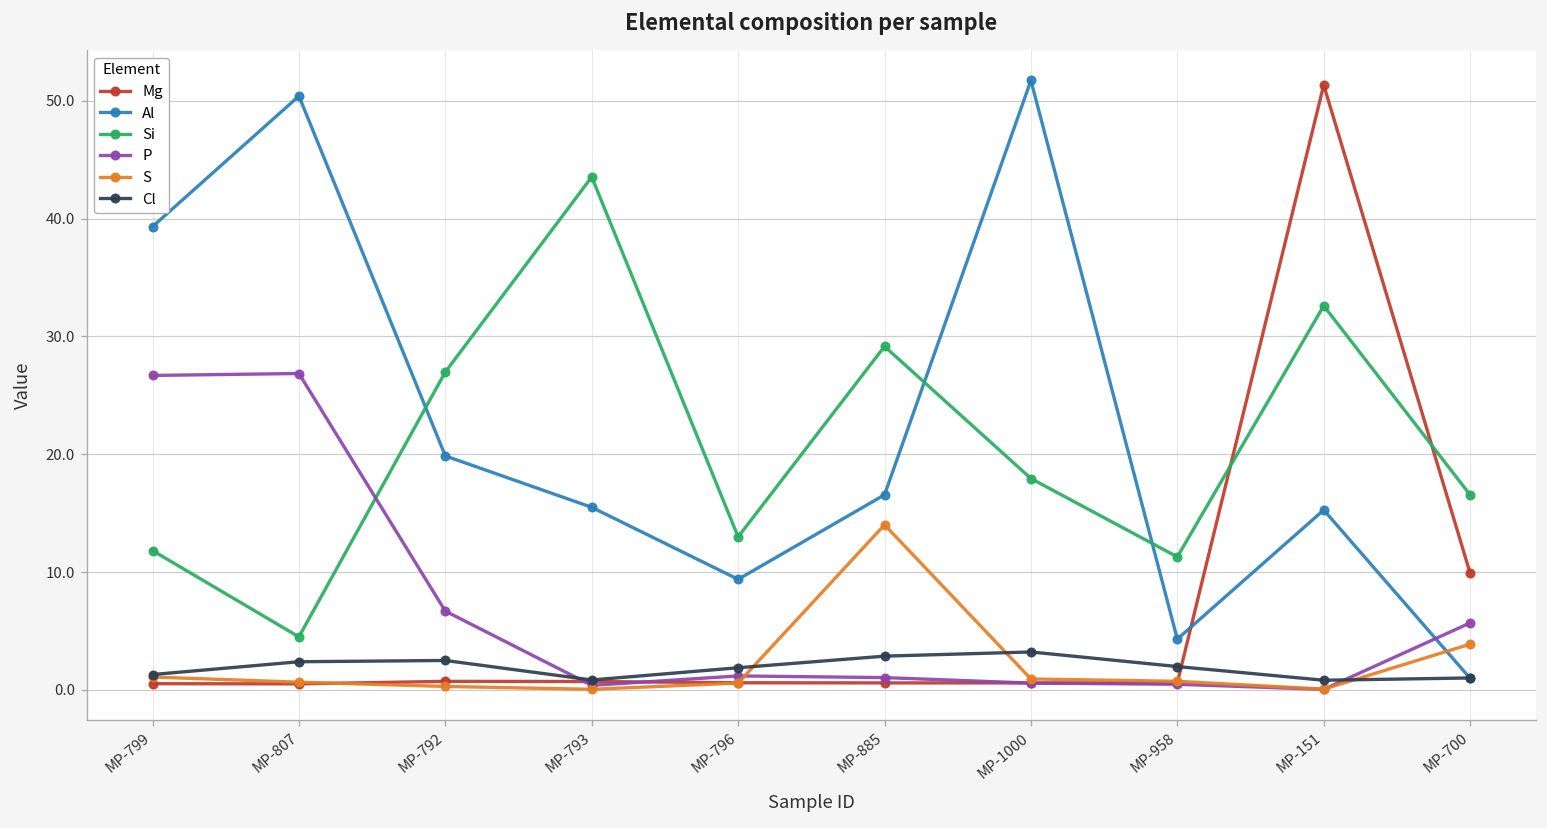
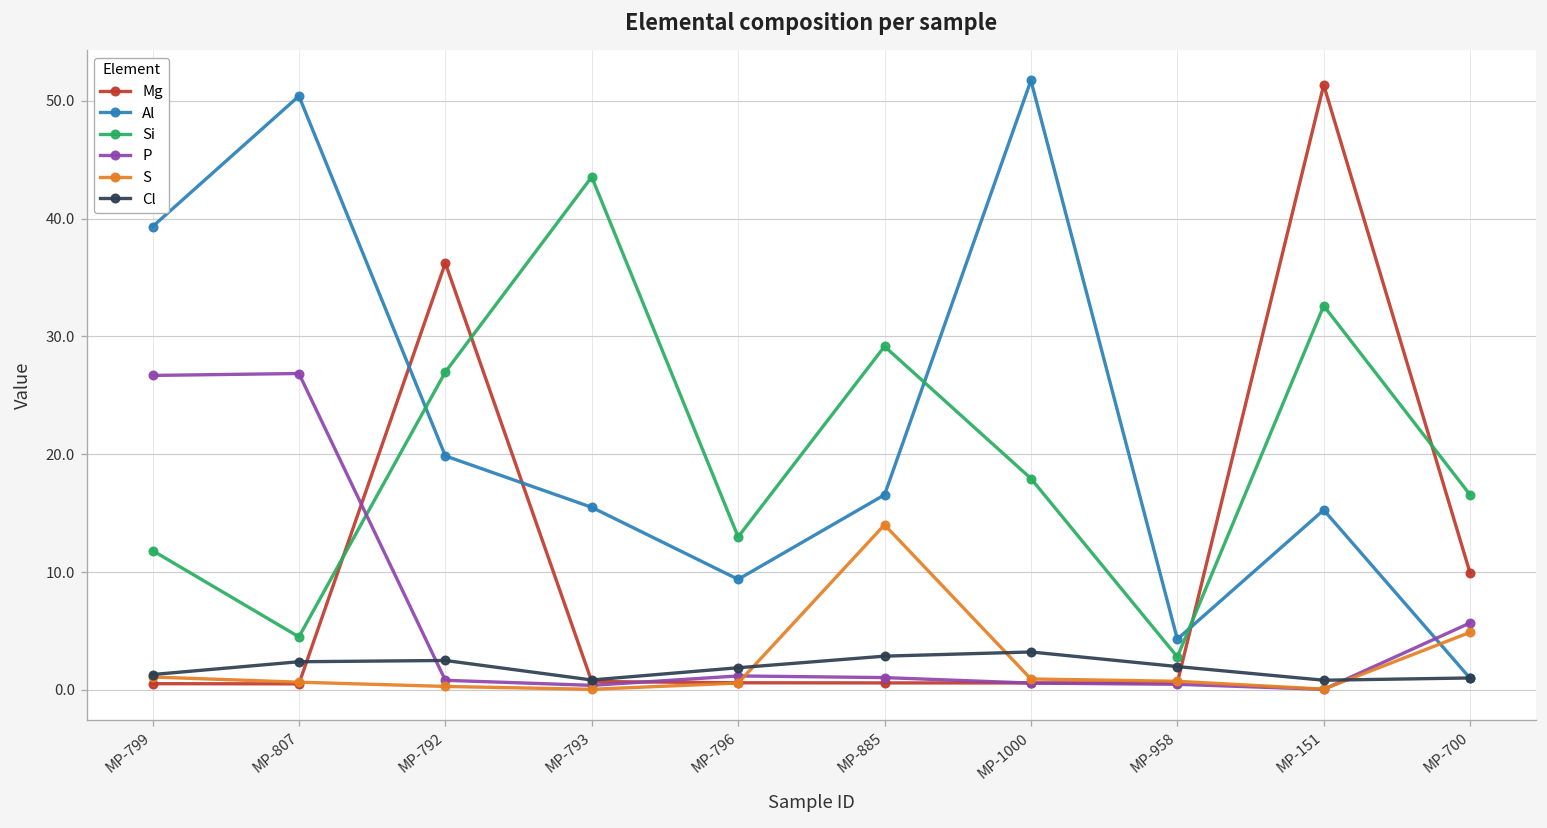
Mg, MP-792: 1 -> 36
P, MP-792: 7 -> 1
Si, MP-958: 11 -> 3
S, MP-700: 4 -> 5
